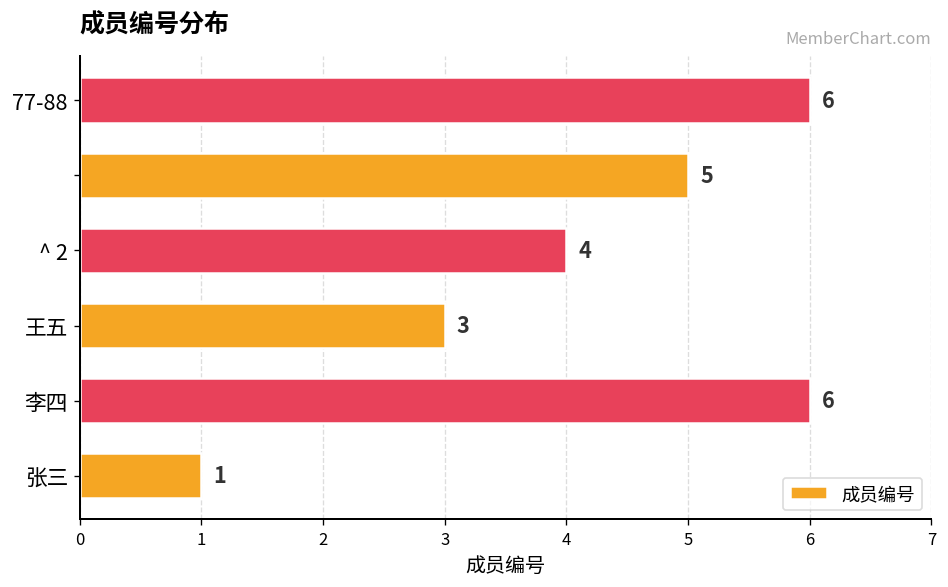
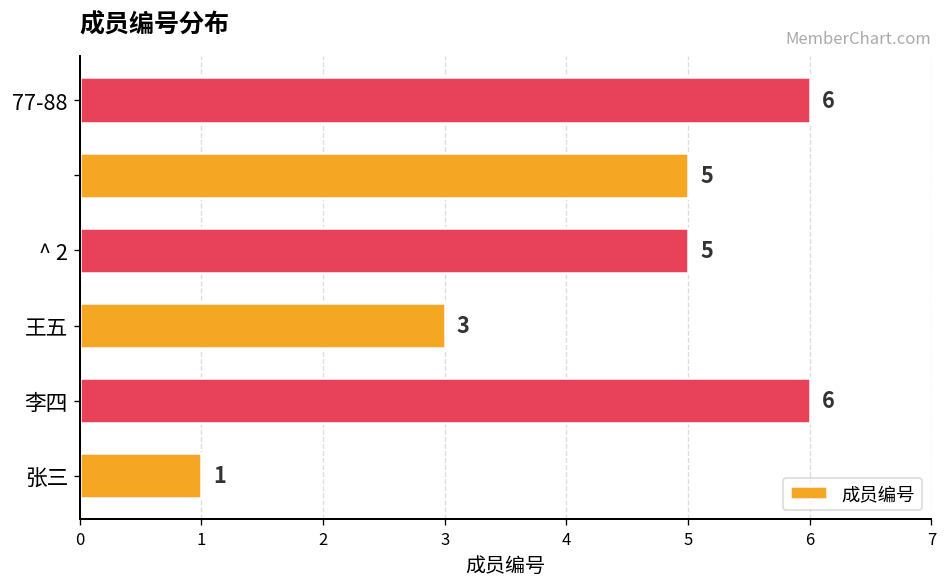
^ 2: 4 -> 5
